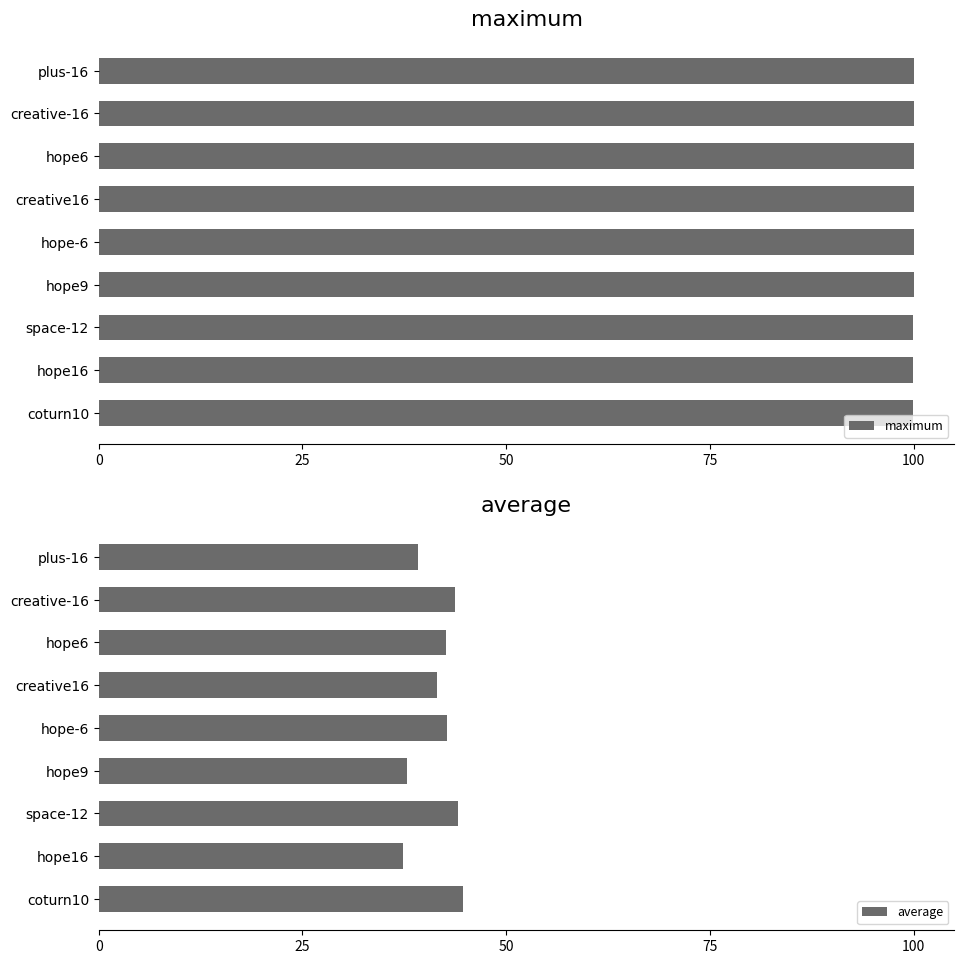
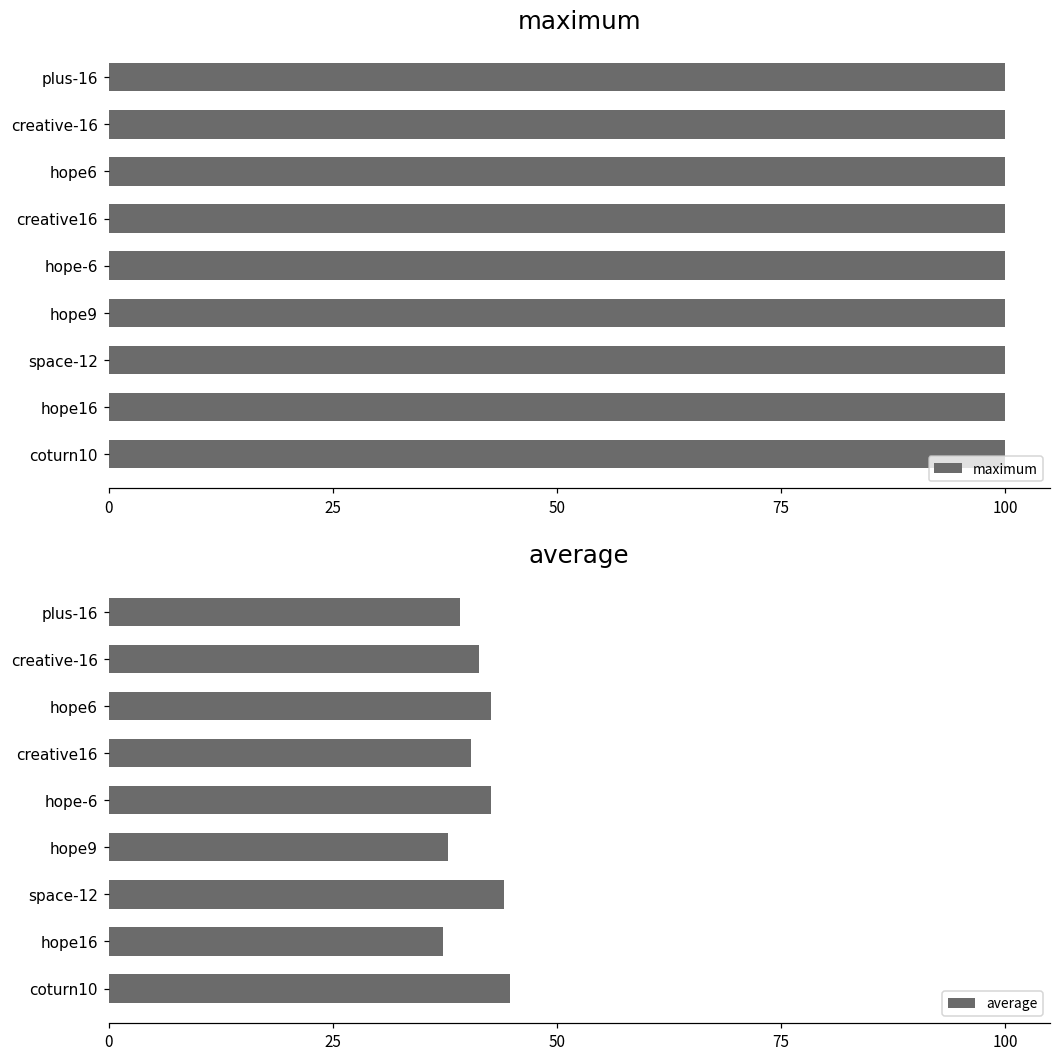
average, creative-16: 44 -> 41
average, creative16: 41 -> 40
